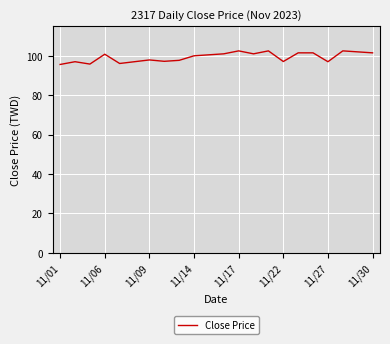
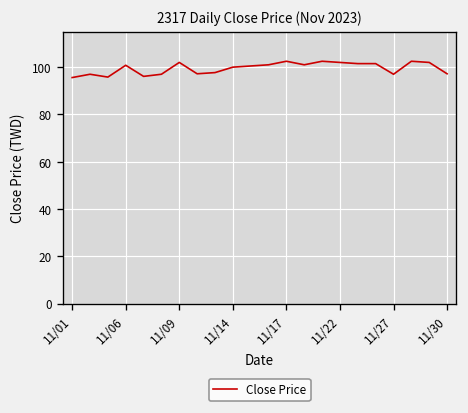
11/09: 98 -> 102
11/22: 97 -> 102
11/30: 102 -> 97
